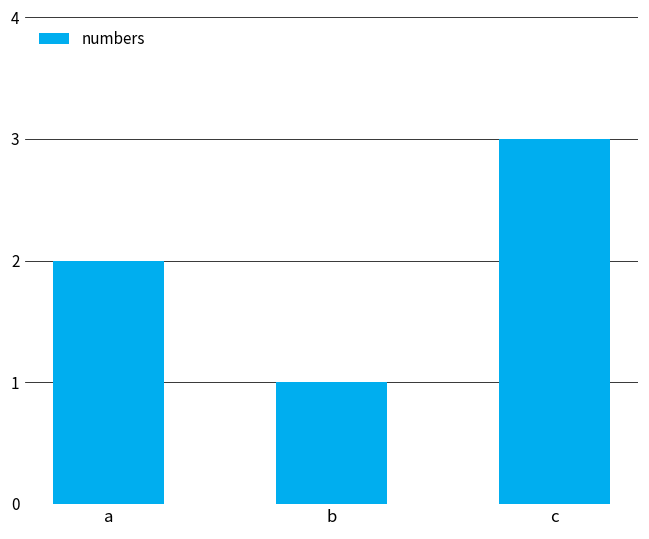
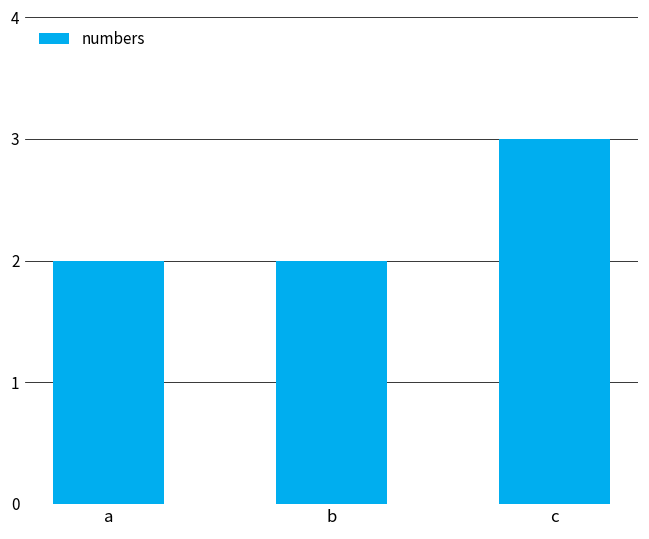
b: 1 -> 2
